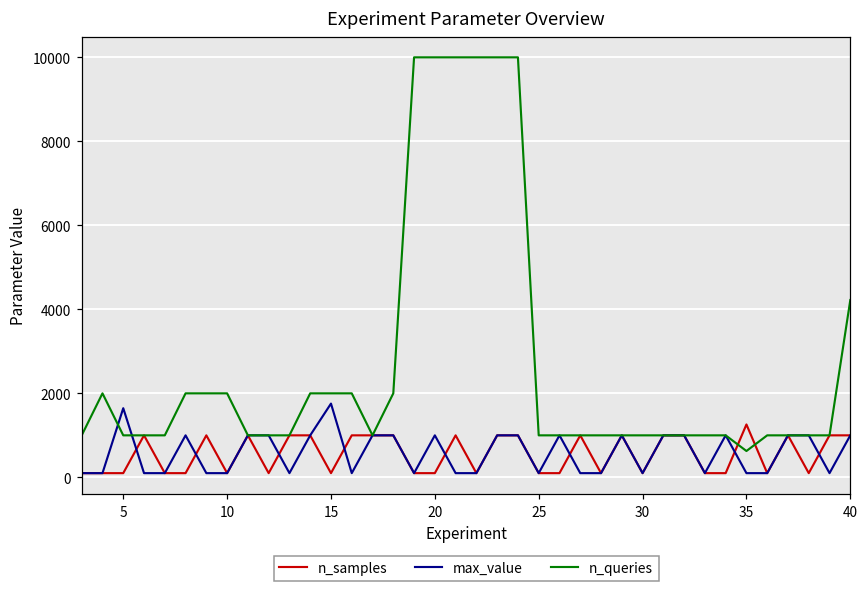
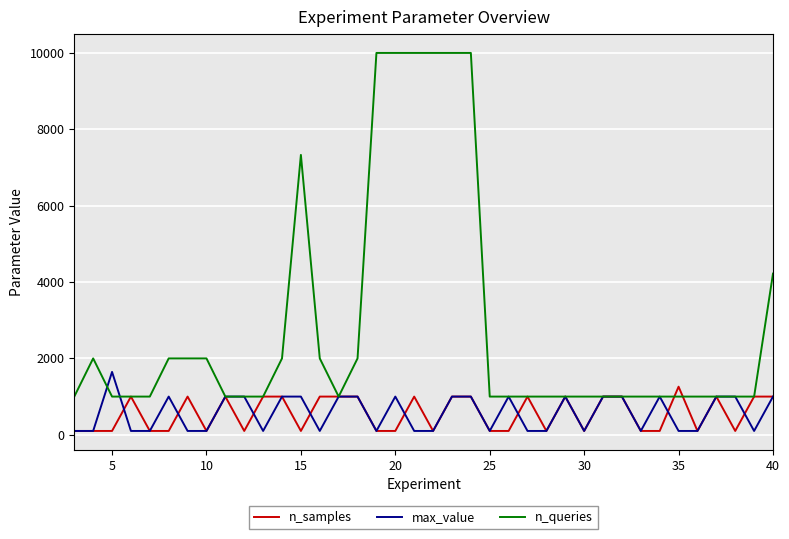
max_value, 15: 1800 -> 1000
n_queries, 15: 2000 -> 7300
n_queries, 35: 600 -> 1000
